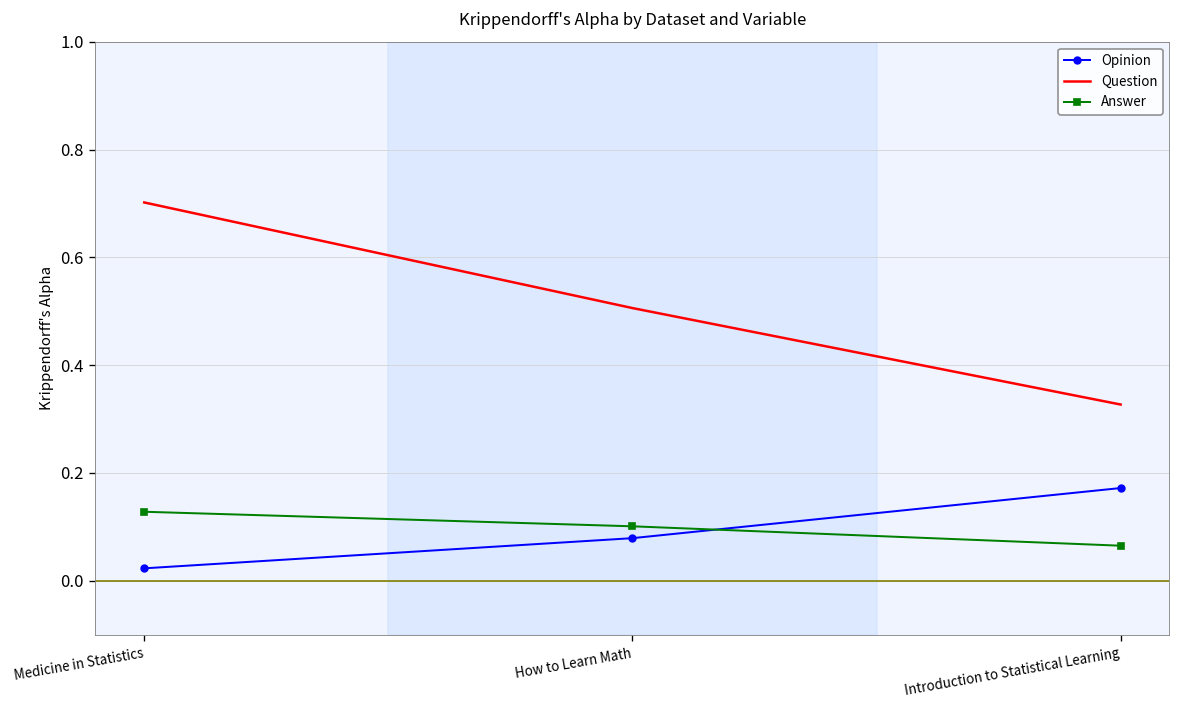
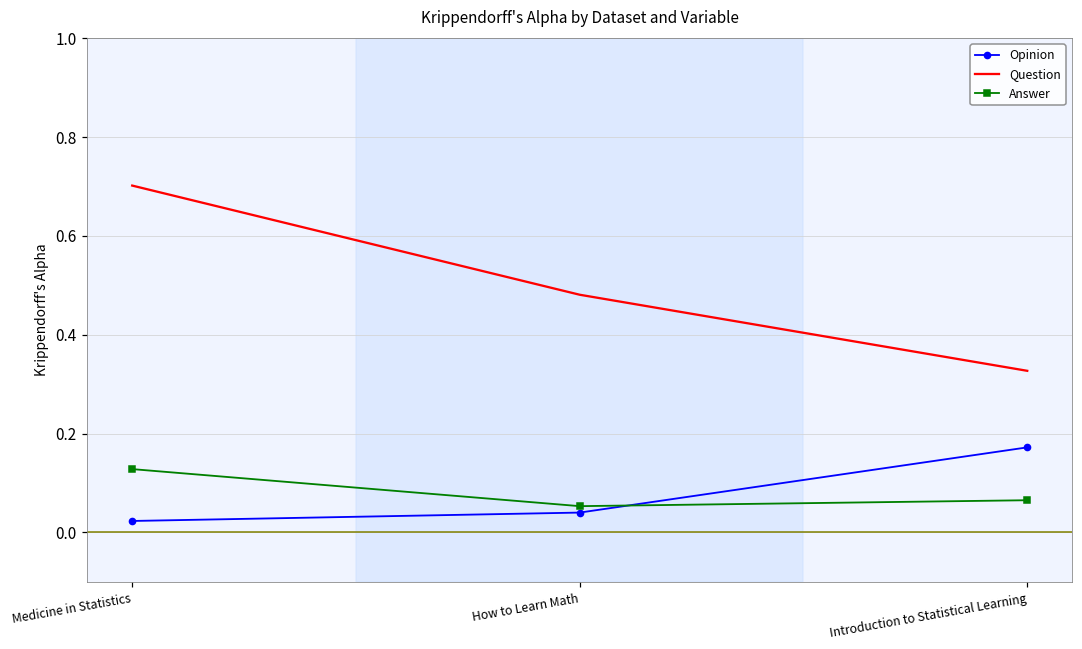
Opinion, How to Learn Math: 0.08 -> 0.04
Question, How to Learn Math: 0.51 -> 0.48
Answer, How to Learn Math: 0.10 -> 0.05
